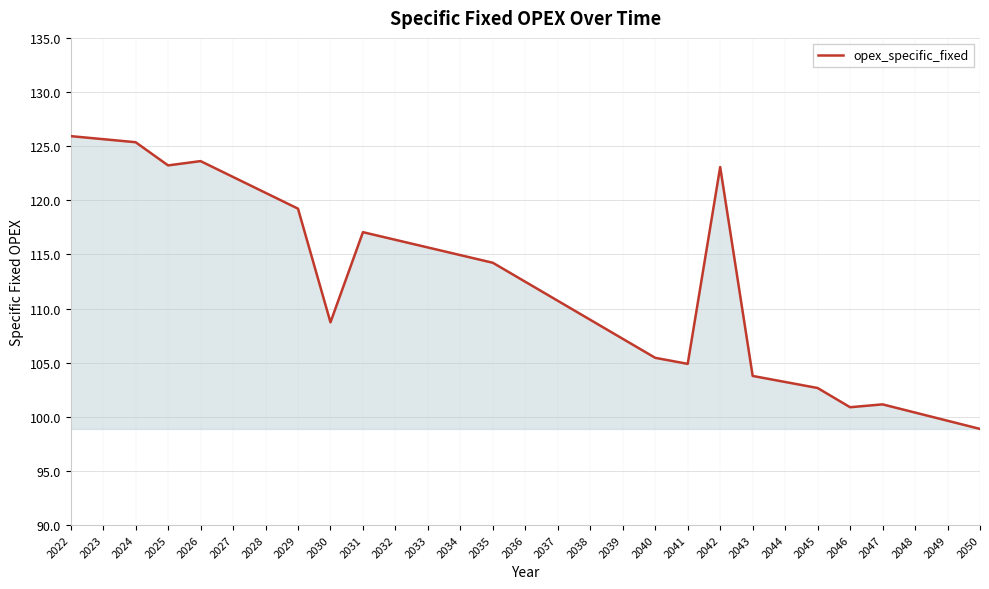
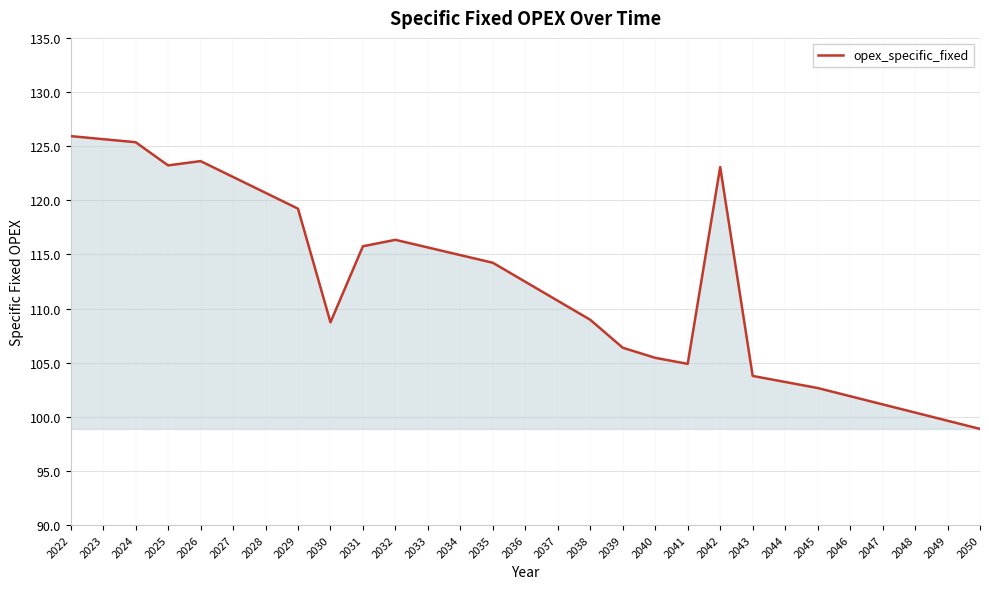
2031: 117.1 -> 115.8
2039: 107.2 -> 106.4
2046: 100.9 -> 101.9
